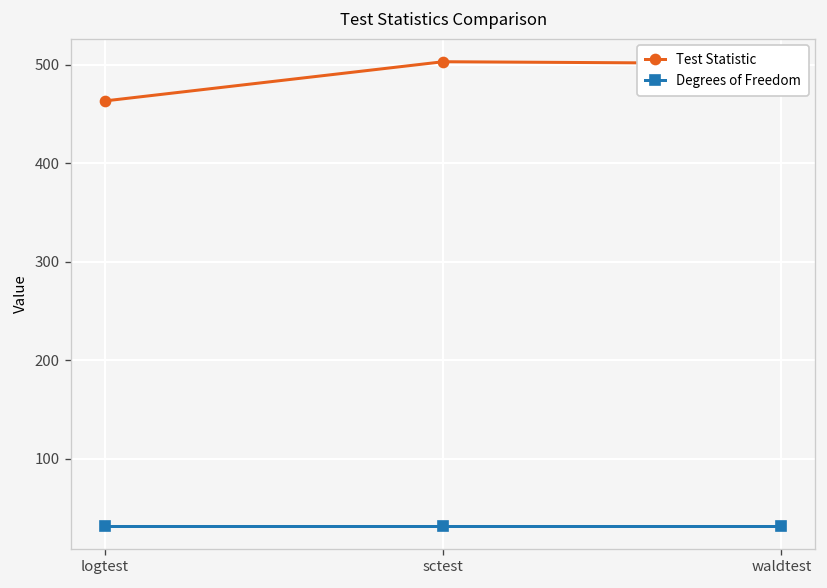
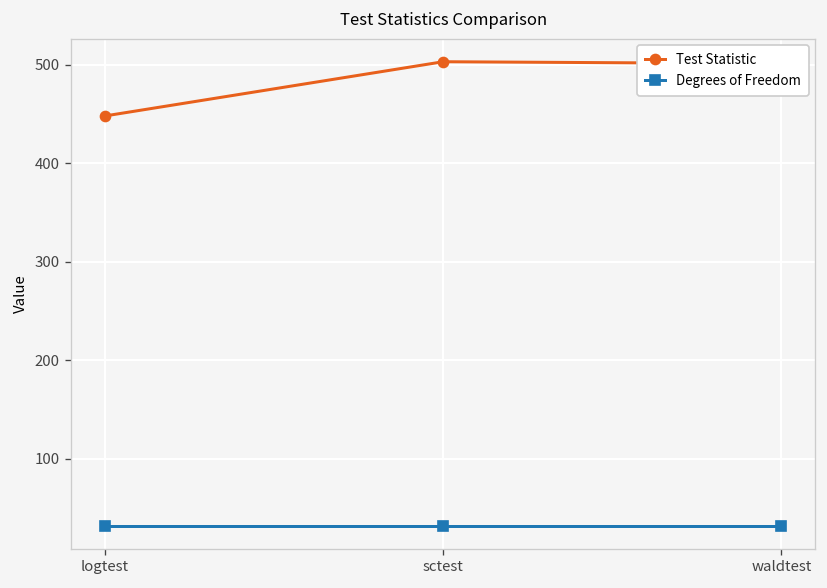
Test Statistic, logtest: 460 -> 450
